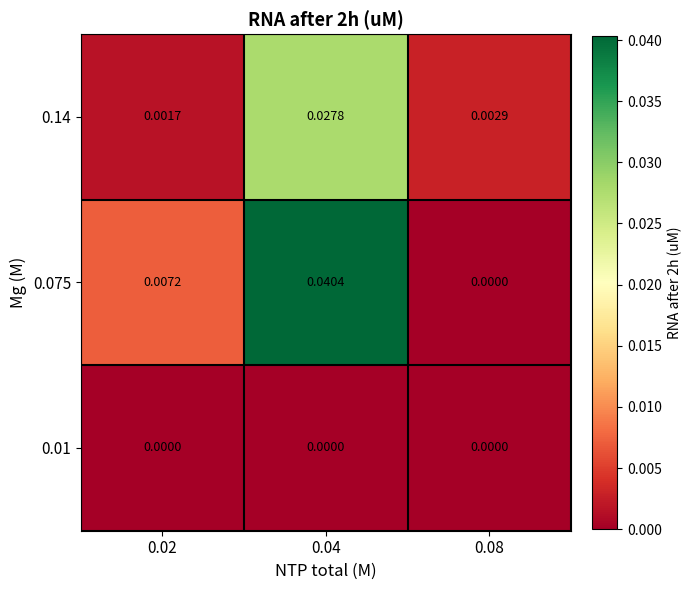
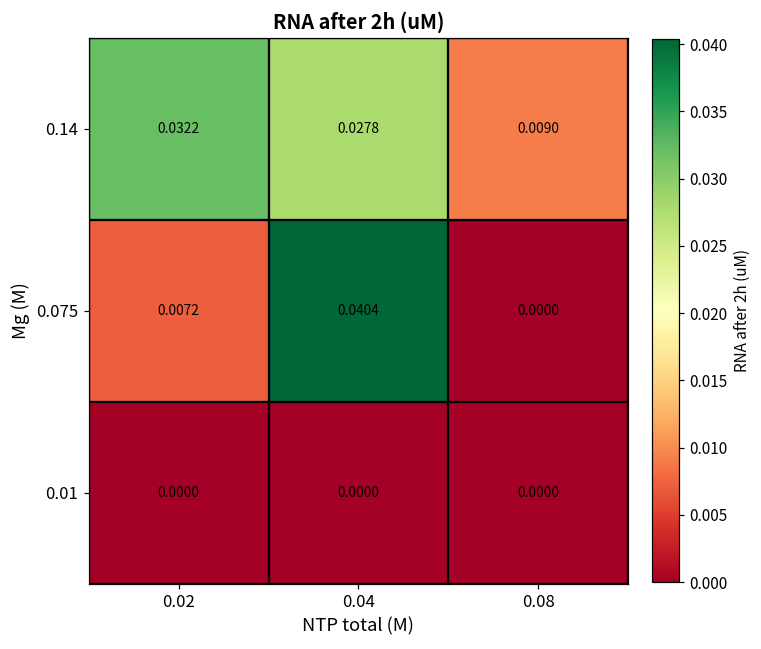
0.14, 0.02: 0.0017 -> 0.0322
0.14, 0.08: 0.0029 -> 0.0090
